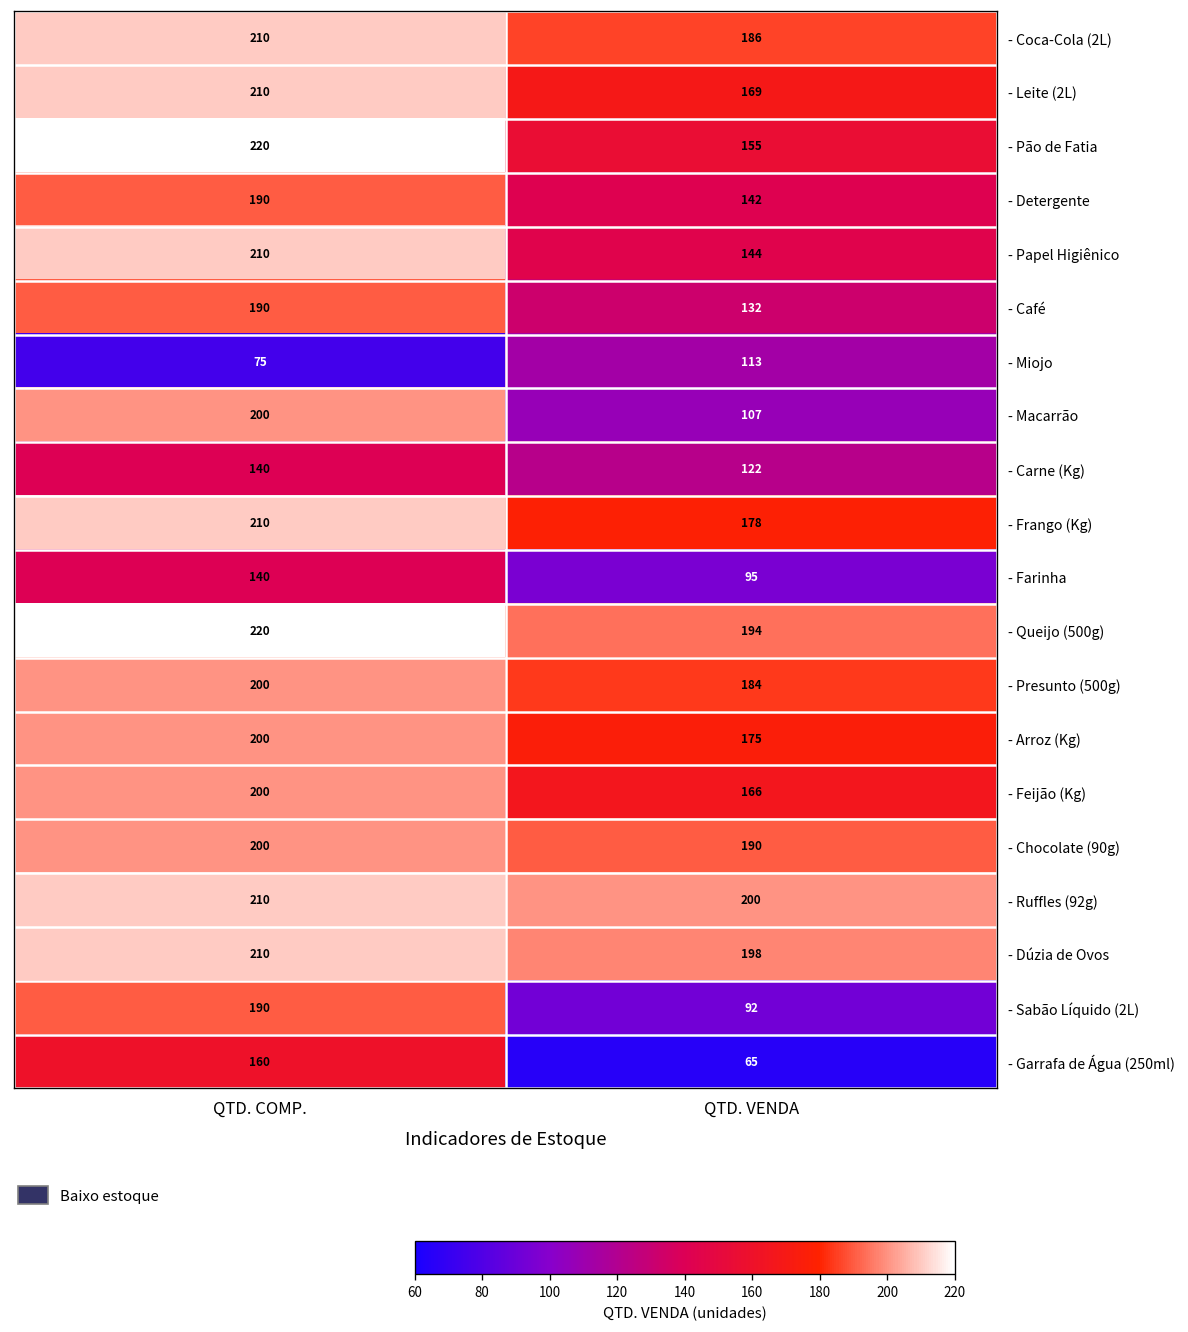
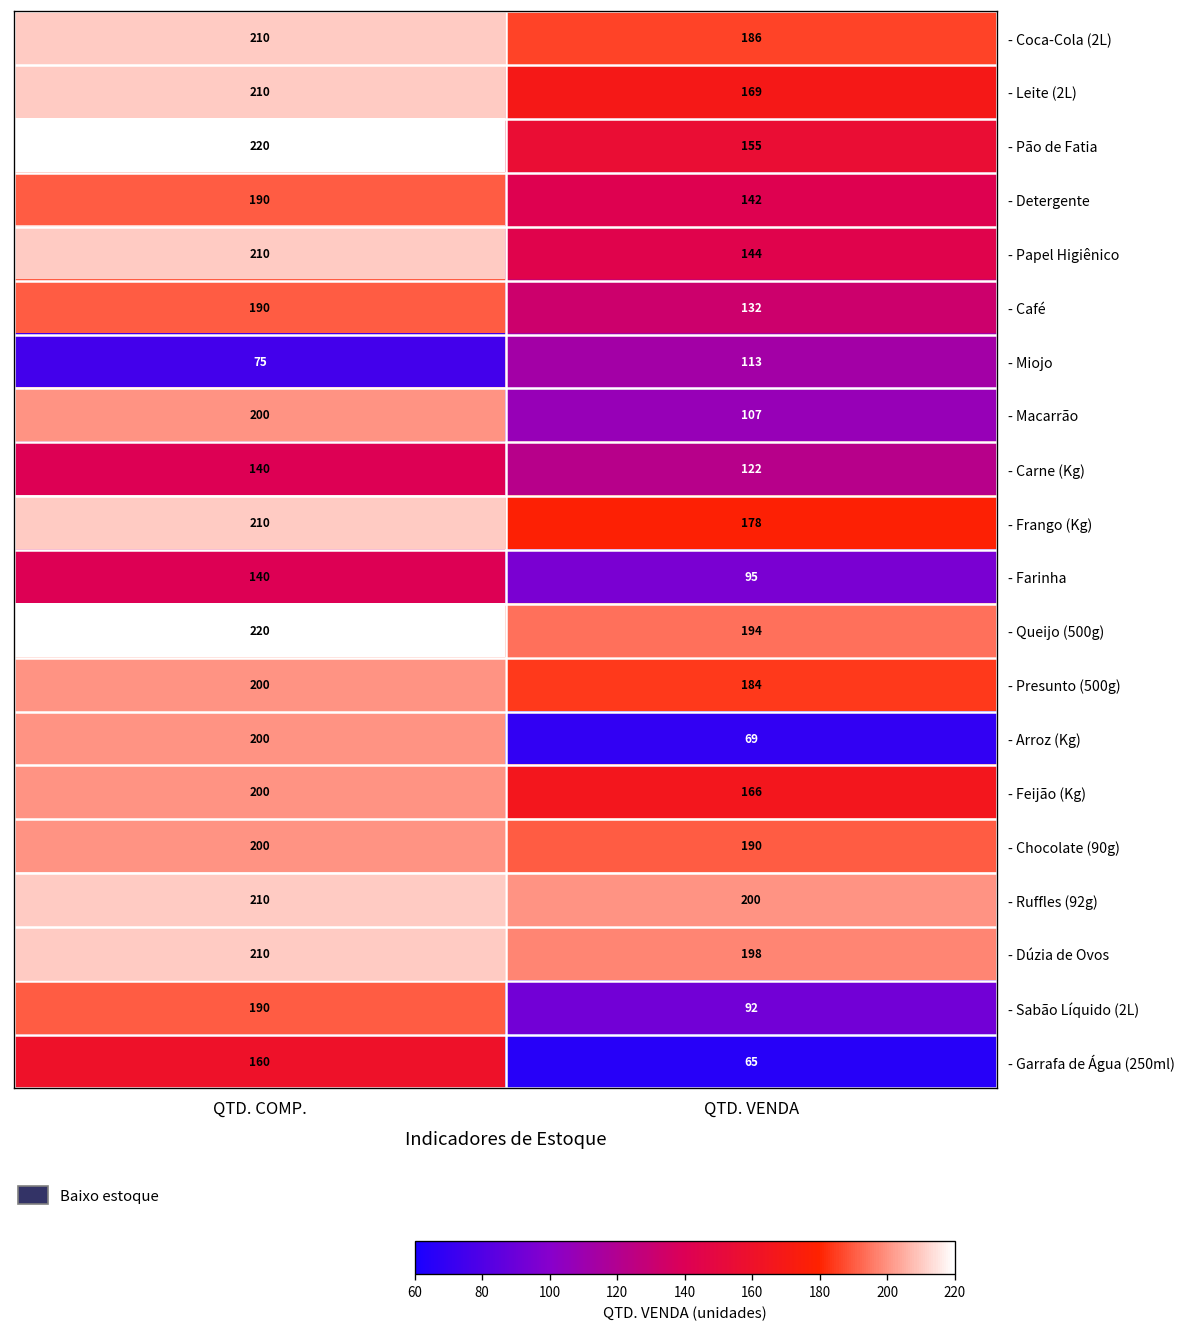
- Arroz (Kg), QTD. VENDA: 175 -> 69
